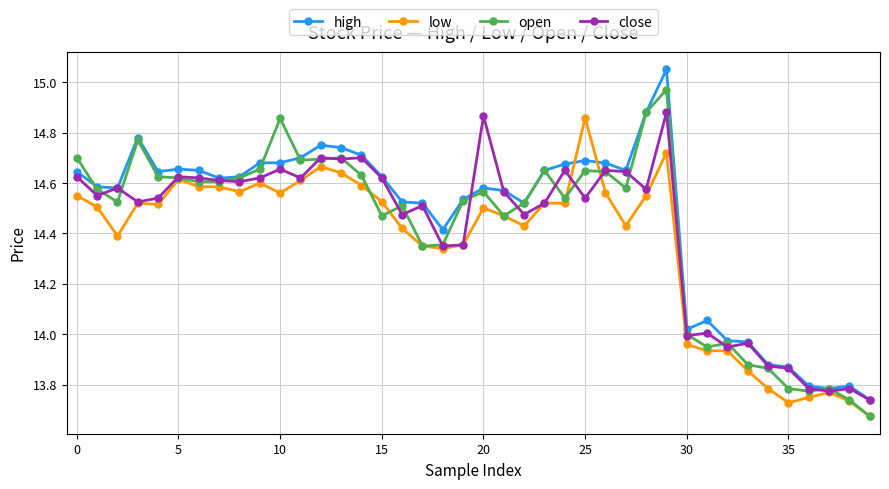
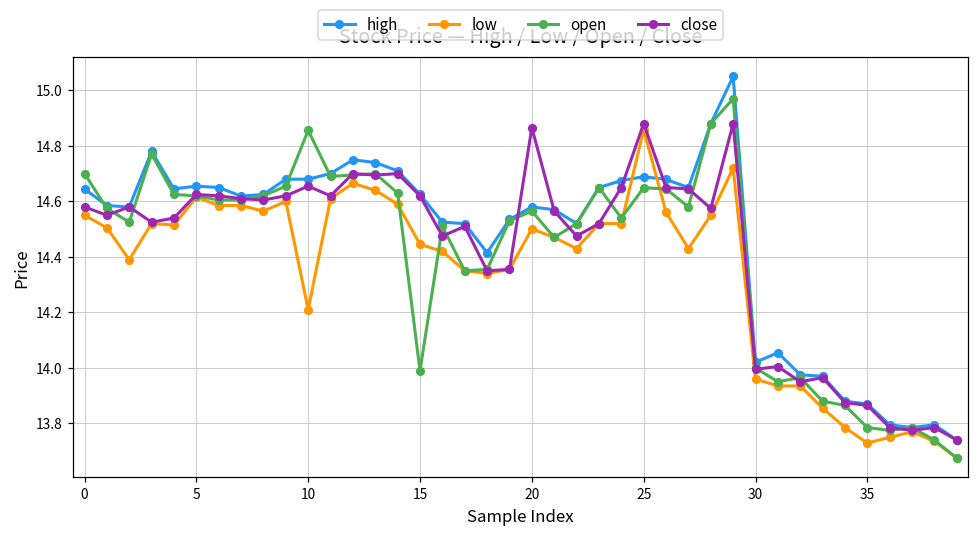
close, 0: 14.63 -> 14.58
low, 10: 14.56 -> 14.21
low, 15: 14.53 -> 14.45
open, 15: 14.47 -> 13.99
close, 25: 14.54 -> 14.88
